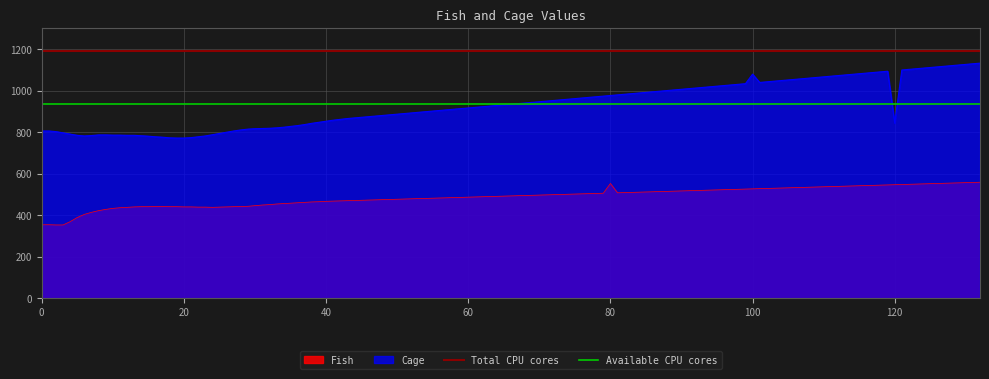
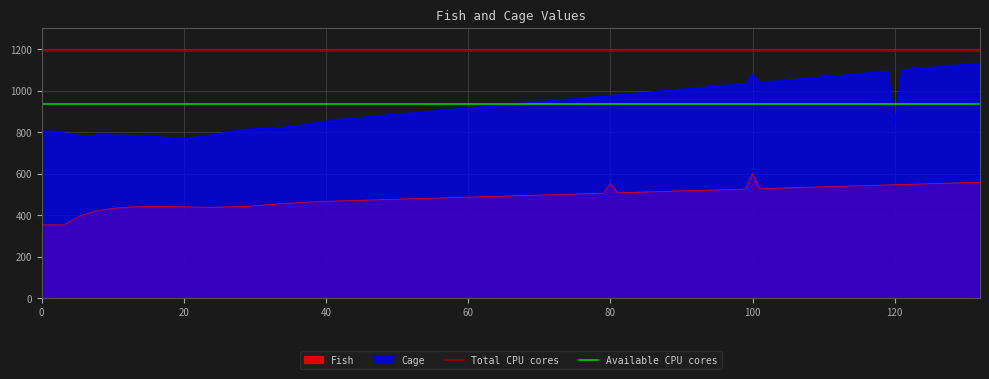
Fish, 100: 530 -> 600
